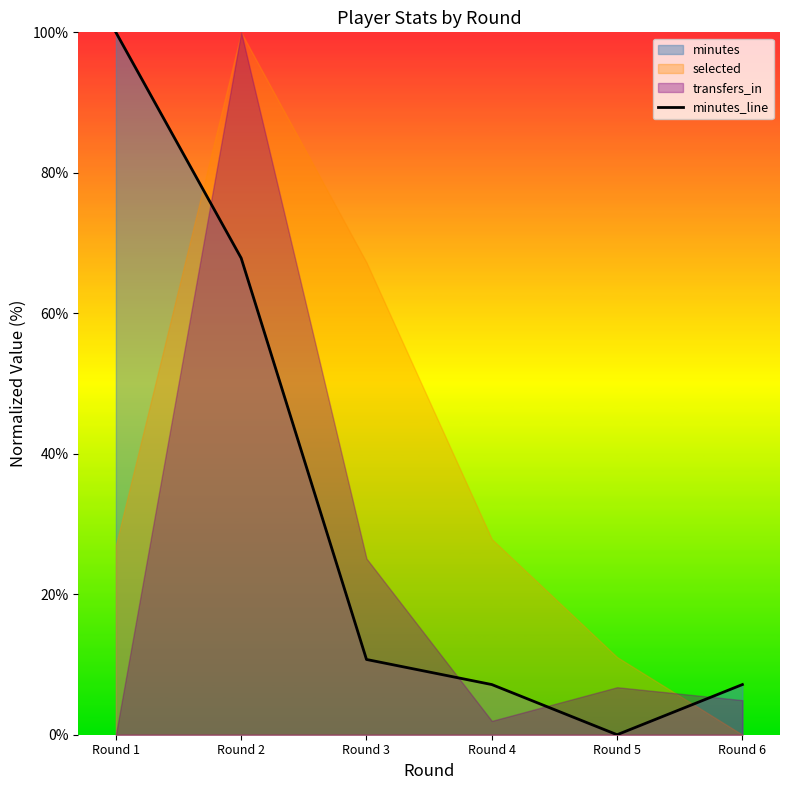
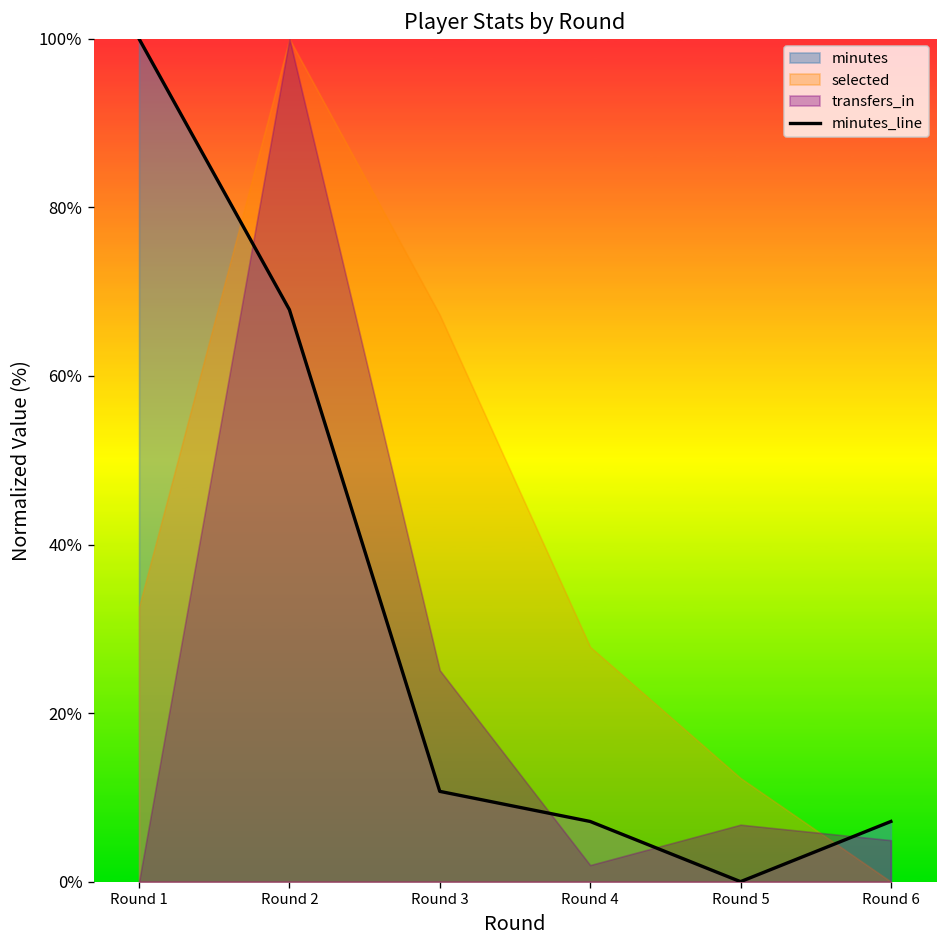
selected, Round 1: 27% -> 33%
selected, Round 5: 11% -> 12%
